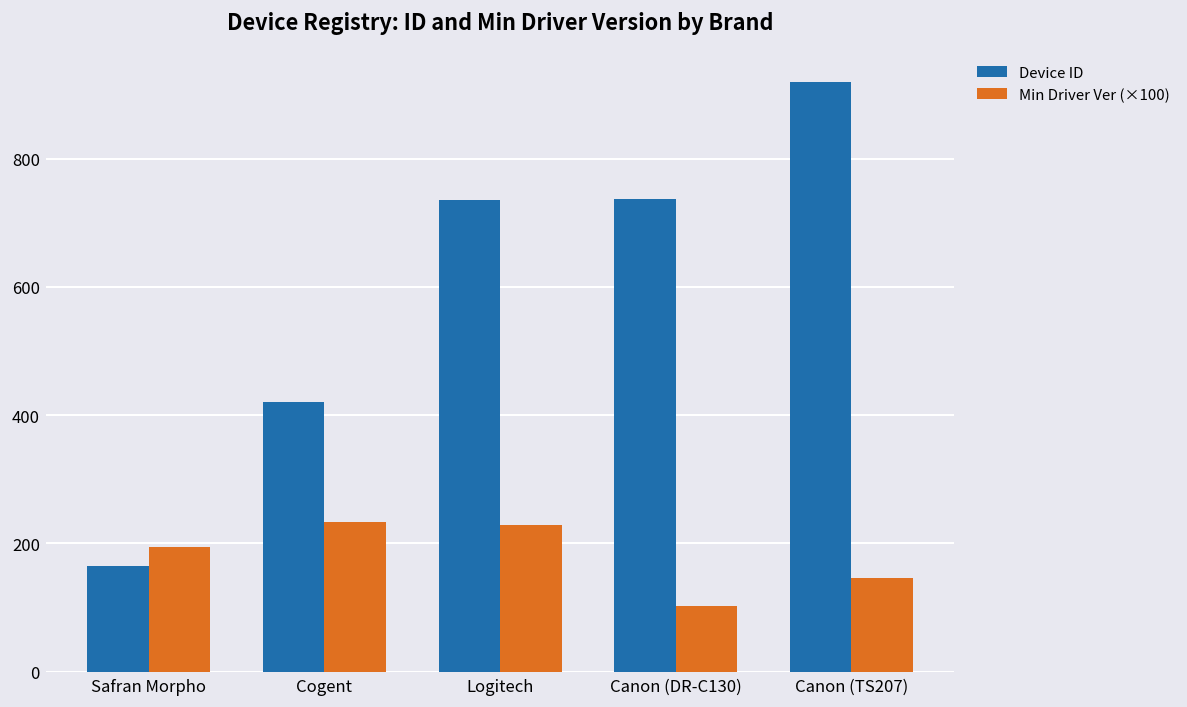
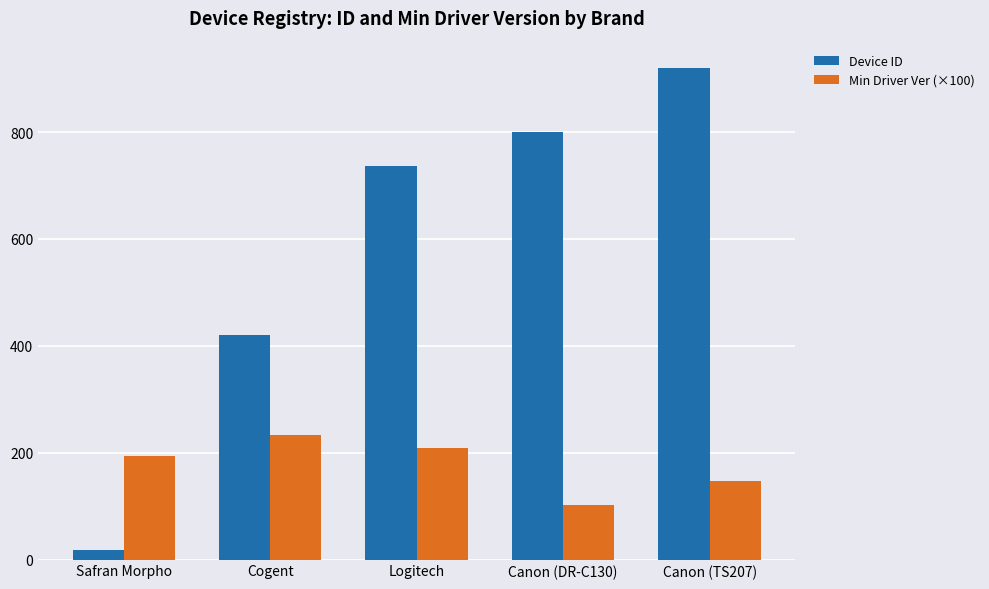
Device ID, Safran Morpho: 170 -> 20
Min Driver Ver (×100), Logitech: 230 -> 210
Device ID, Canon (DR-C130): 740 -> 800
